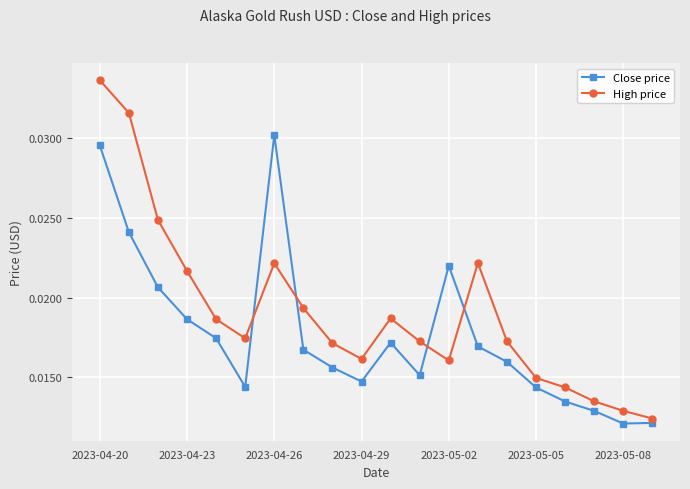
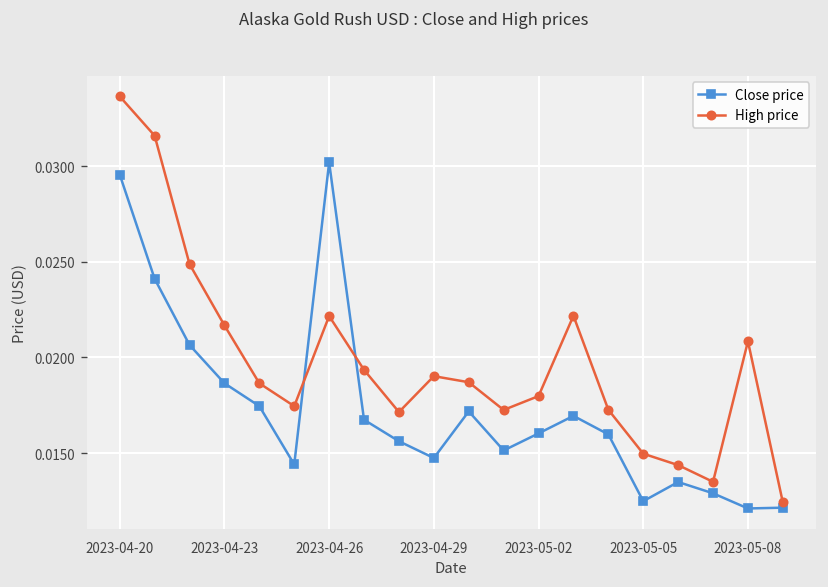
High price, 2023-04-29: 0.0162 -> 0.0190
Close price, 2023-05-02: 0.0220 -> 0.0160
High price, 2023-05-02: 0.0161 -> 0.0180
Close price, 2023-05-05: 0.0144 -> 0.0125
High price, 2023-05-08: 0.0129 -> 0.0208
